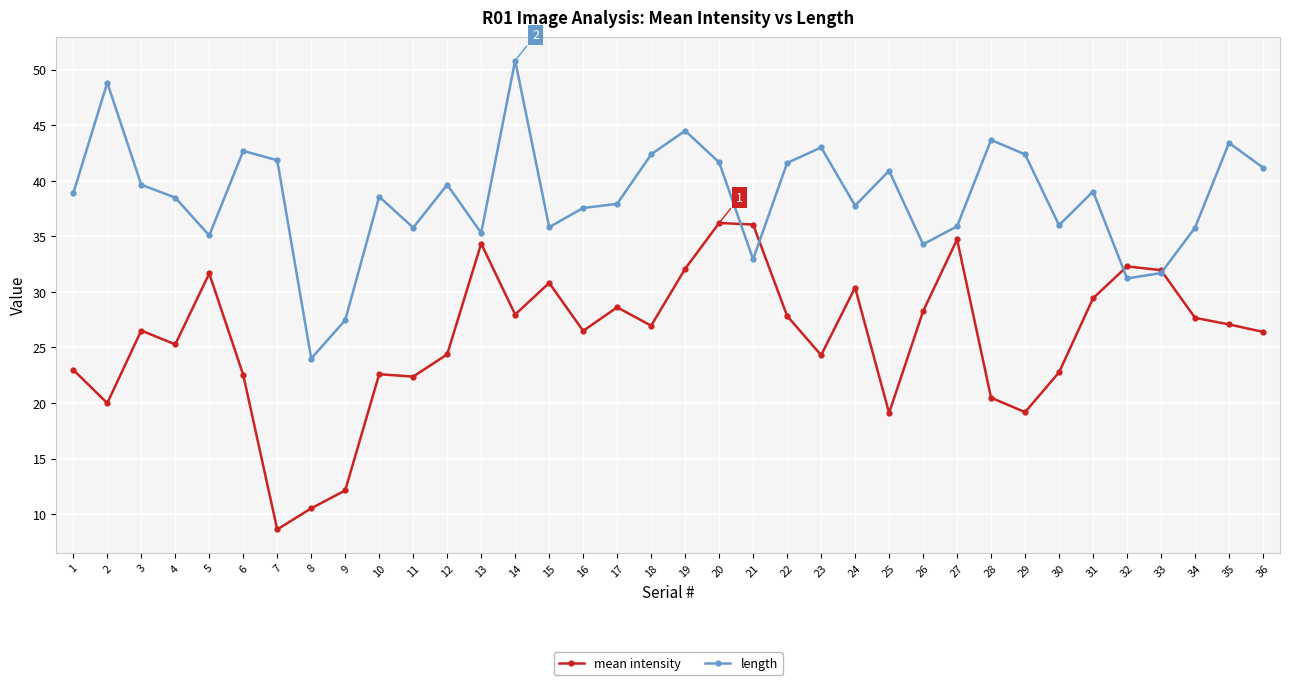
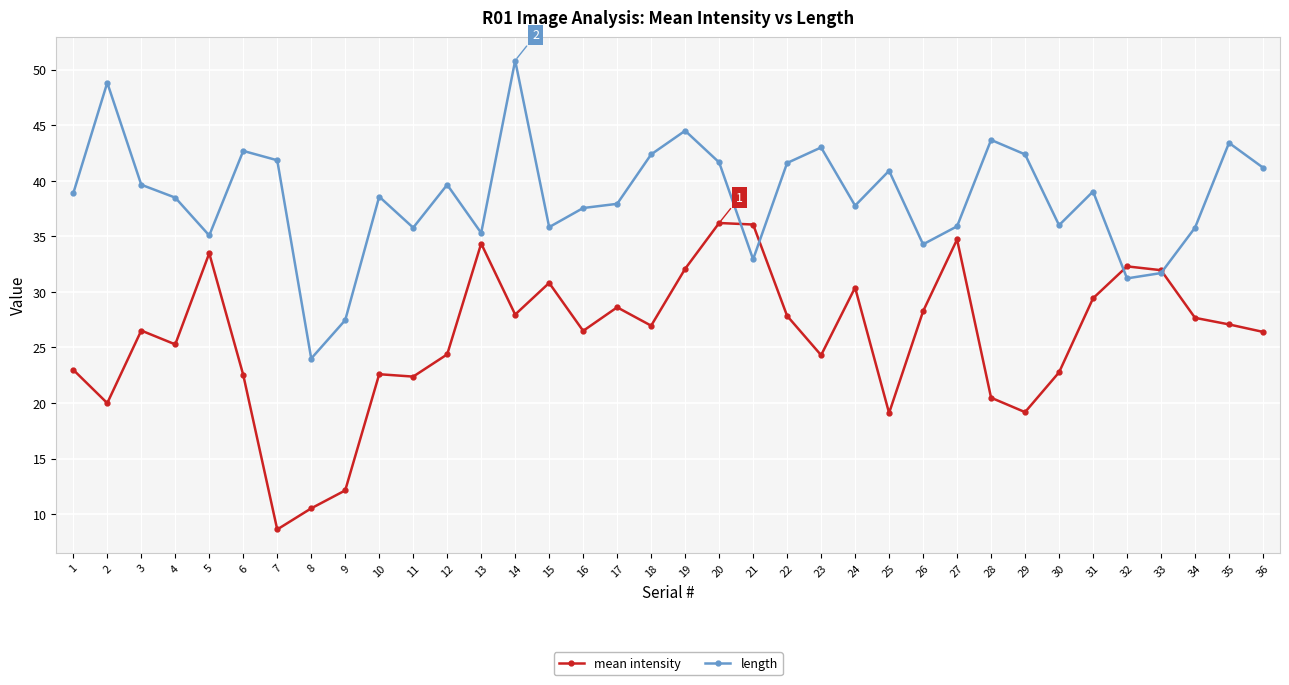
mean intensity, 5: 31.7 -> 33.5
